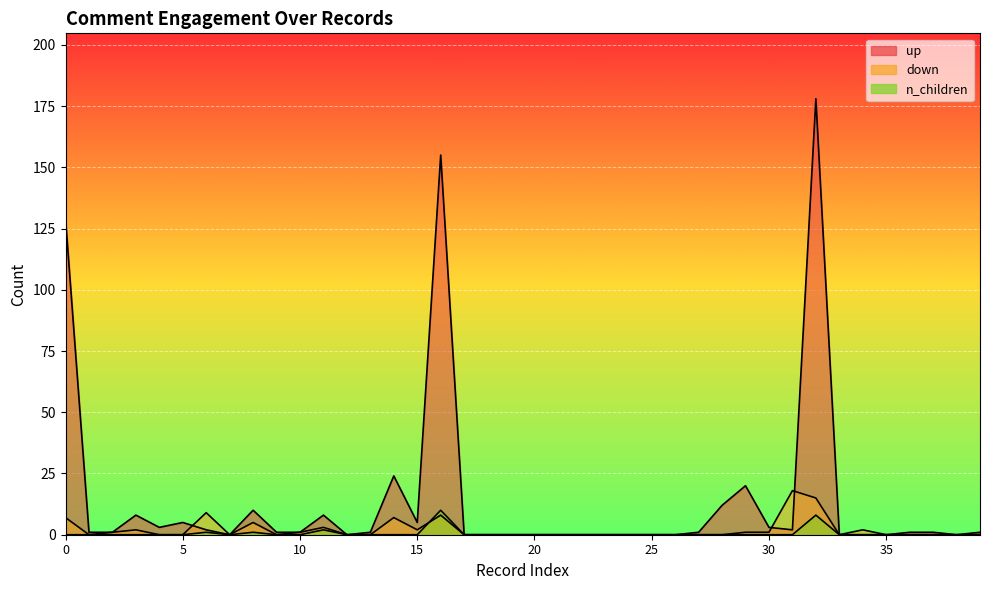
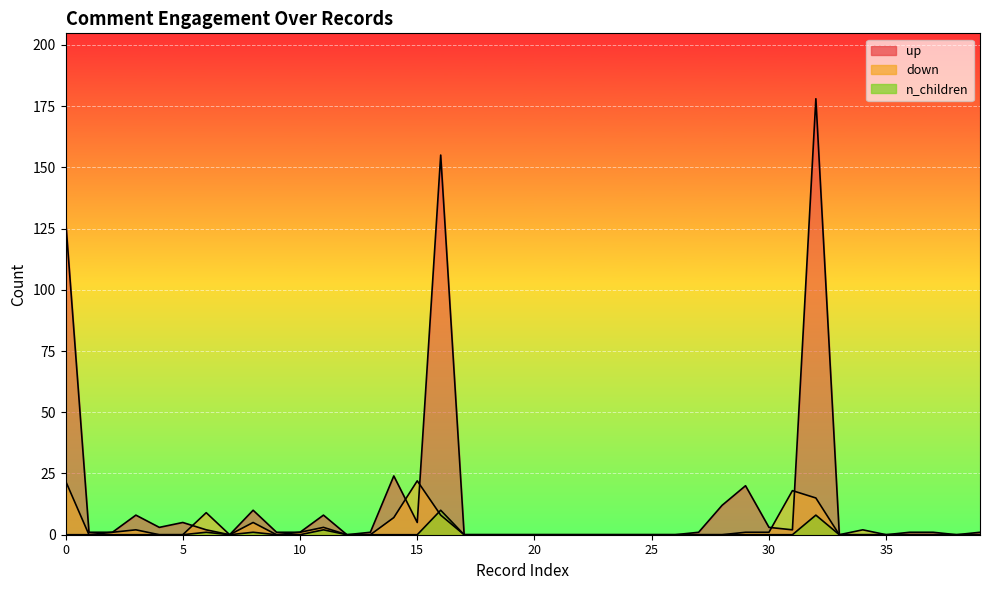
down, 0: 7 -> 22
down, 15: 2 -> 22
